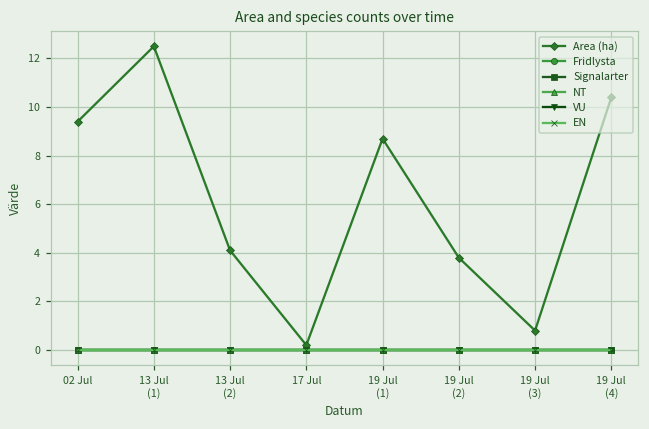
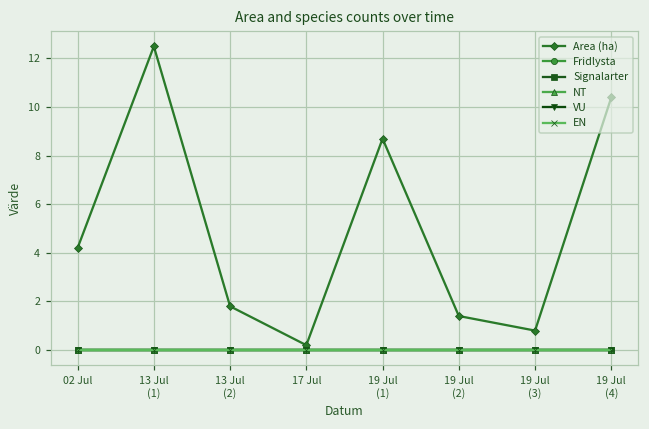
Area (ha), 02 Jul: 9.4 -> 4.2
Area (ha), 13 Jul (2): 4.1 -> 1.8
Area (ha), 19 Jul (2): 3.8 -> 1.4
